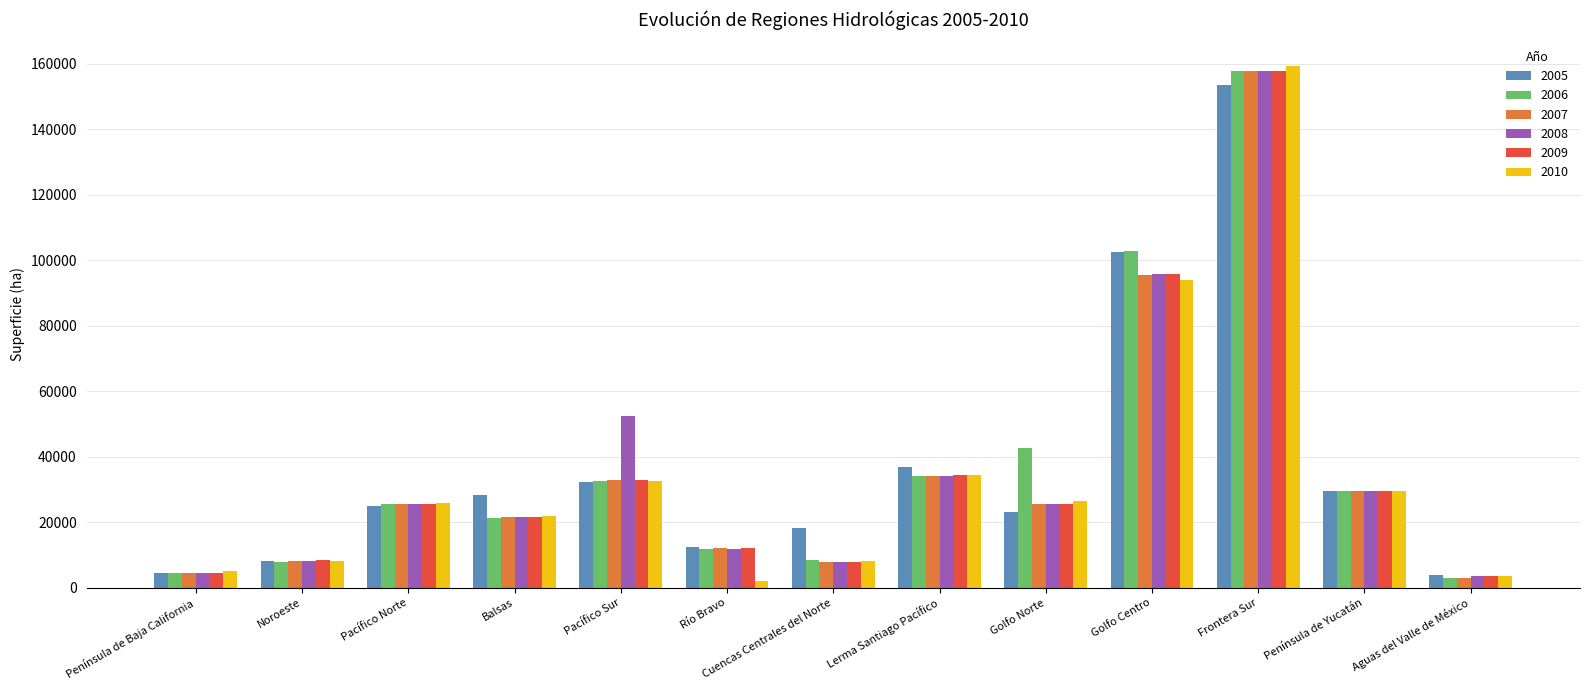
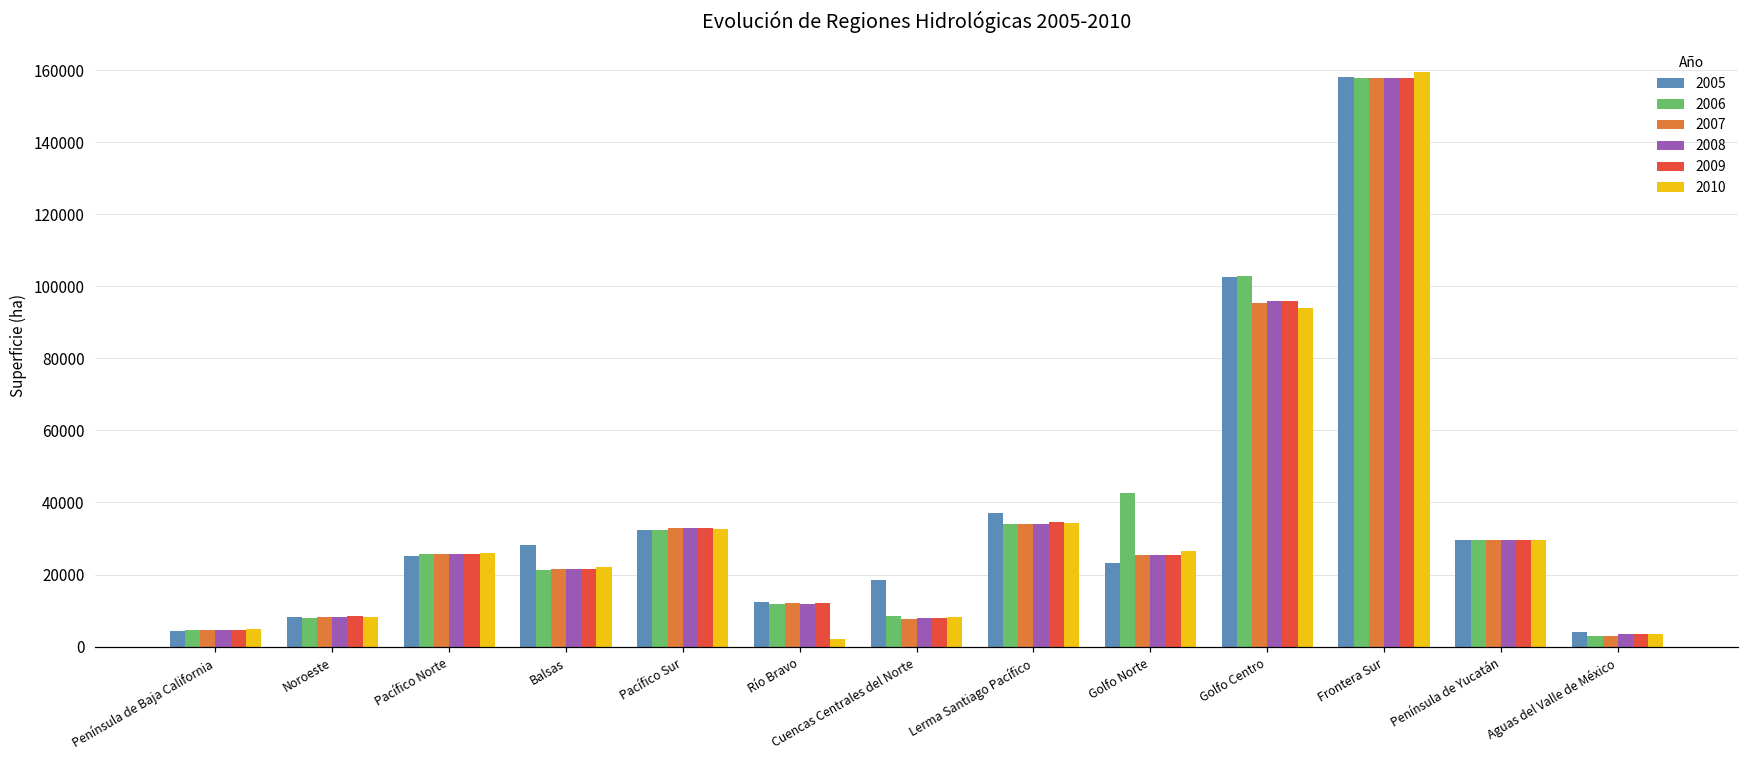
2008, Pacífico Sur: 52000 -> 33000
2005, Frontera Sur: 154000 -> 158000
